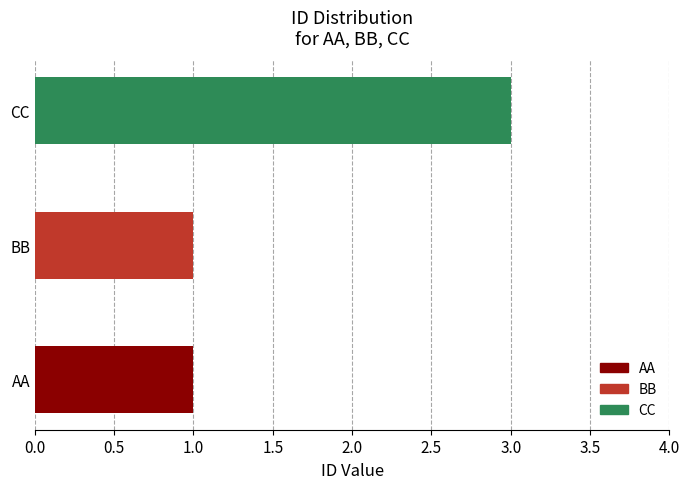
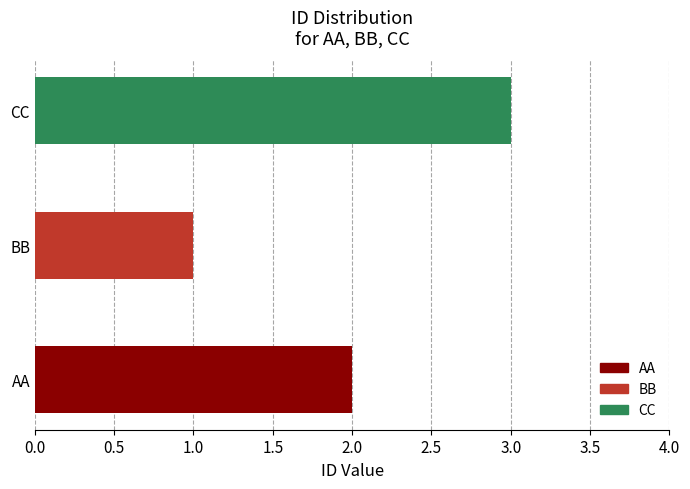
AA: 1 -> 2
